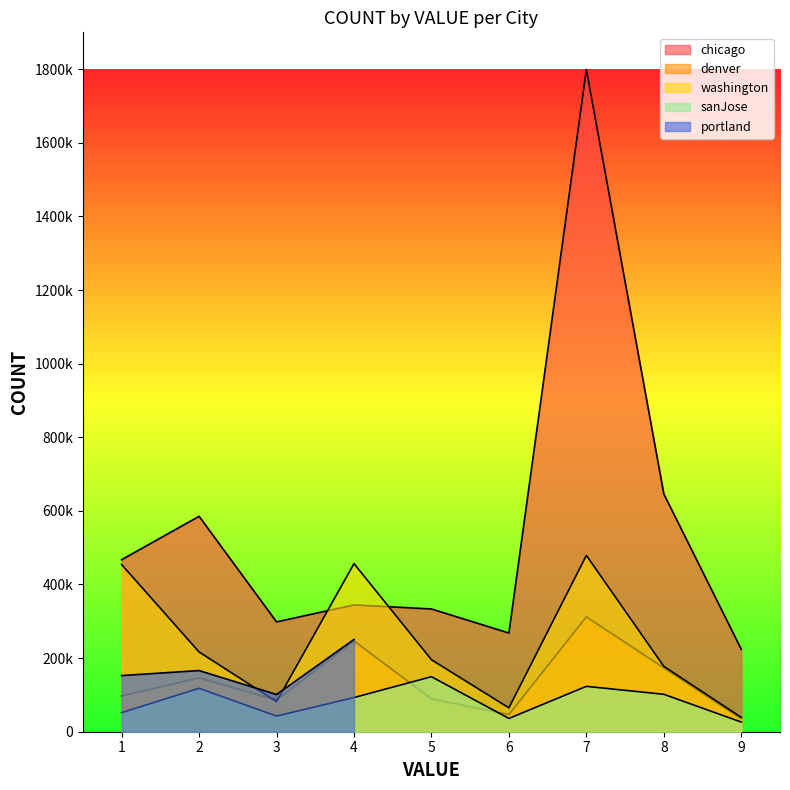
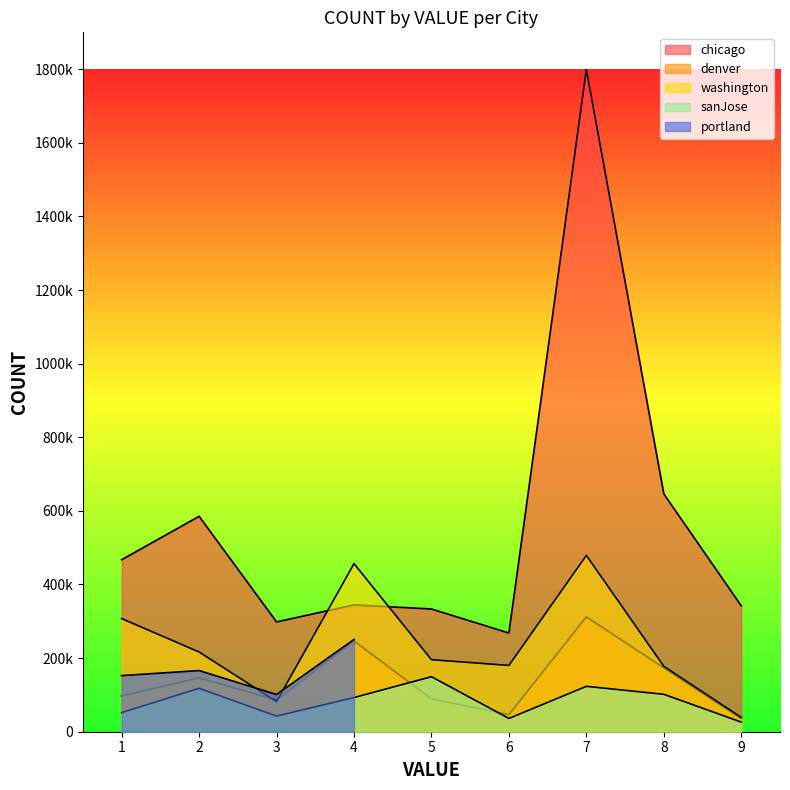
washington, 1: 450000 -> 310000
washington, 6: 60000 -> 180000
chicago, 9: 220000 -> 340000
